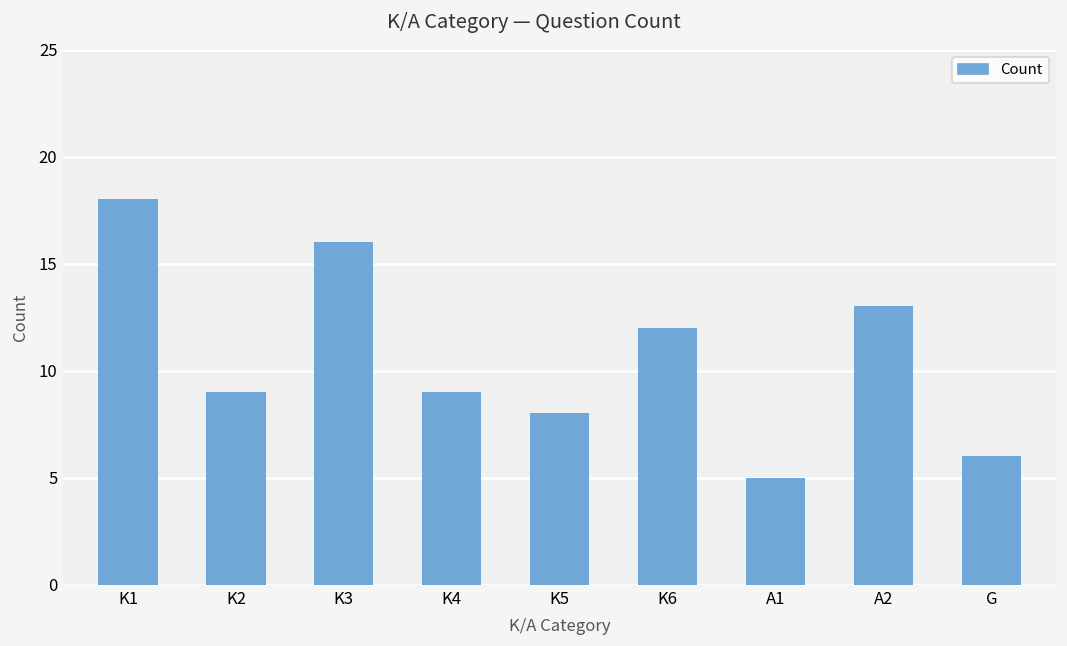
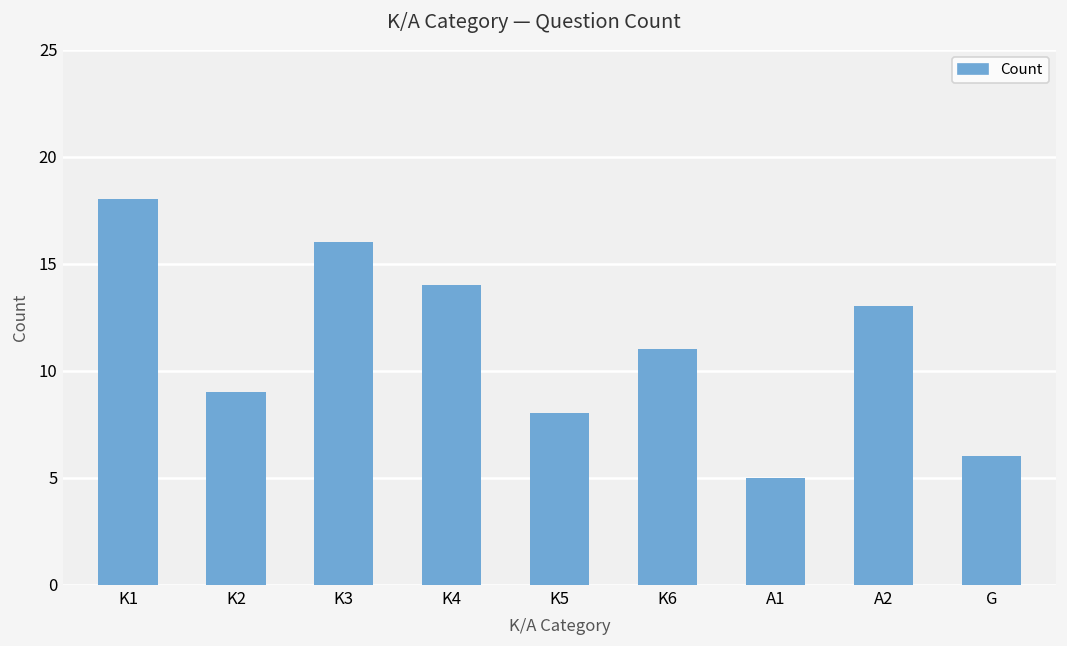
K4: 9 -> 14
K6: 12 -> 11
